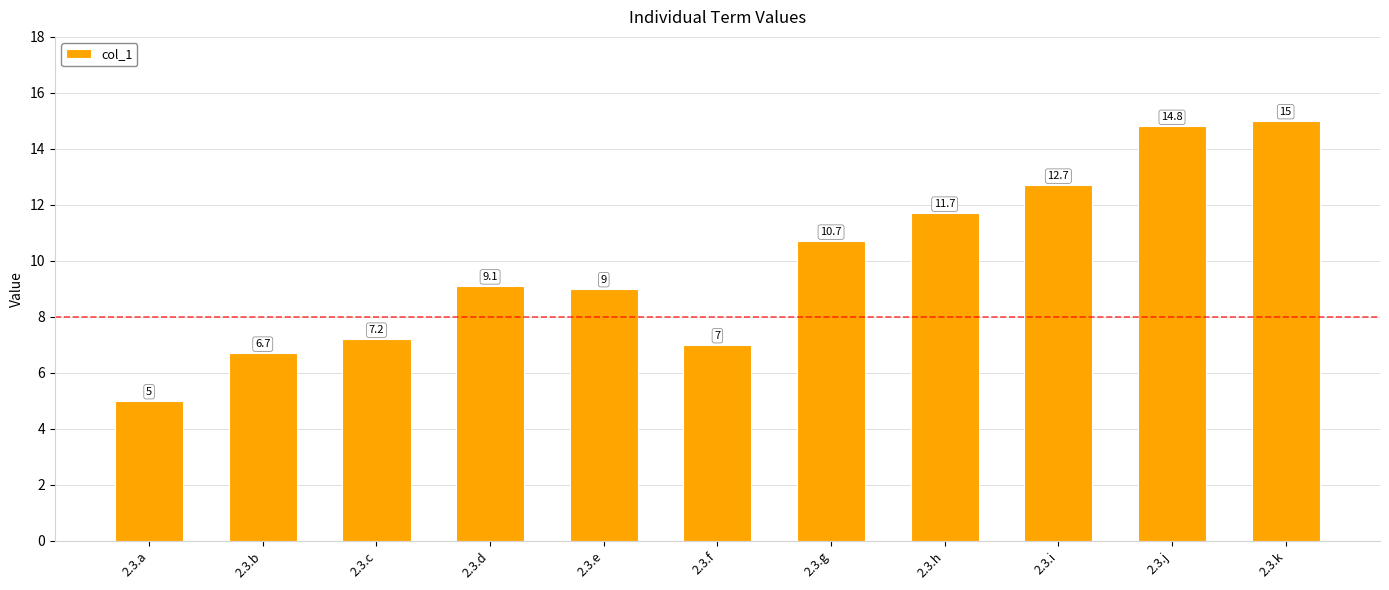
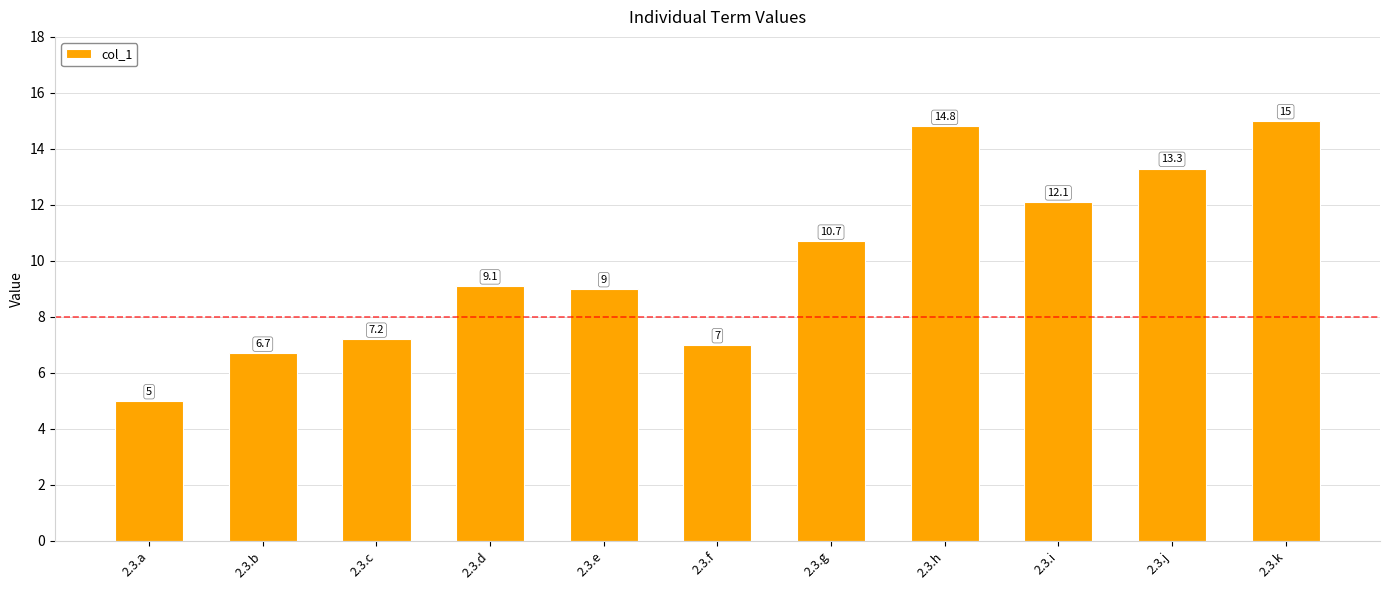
2.3.h: 11.7 -> 14.8
2.3.i: 12.7 -> 12.1
2.3.j: 14.8 -> 13.3
